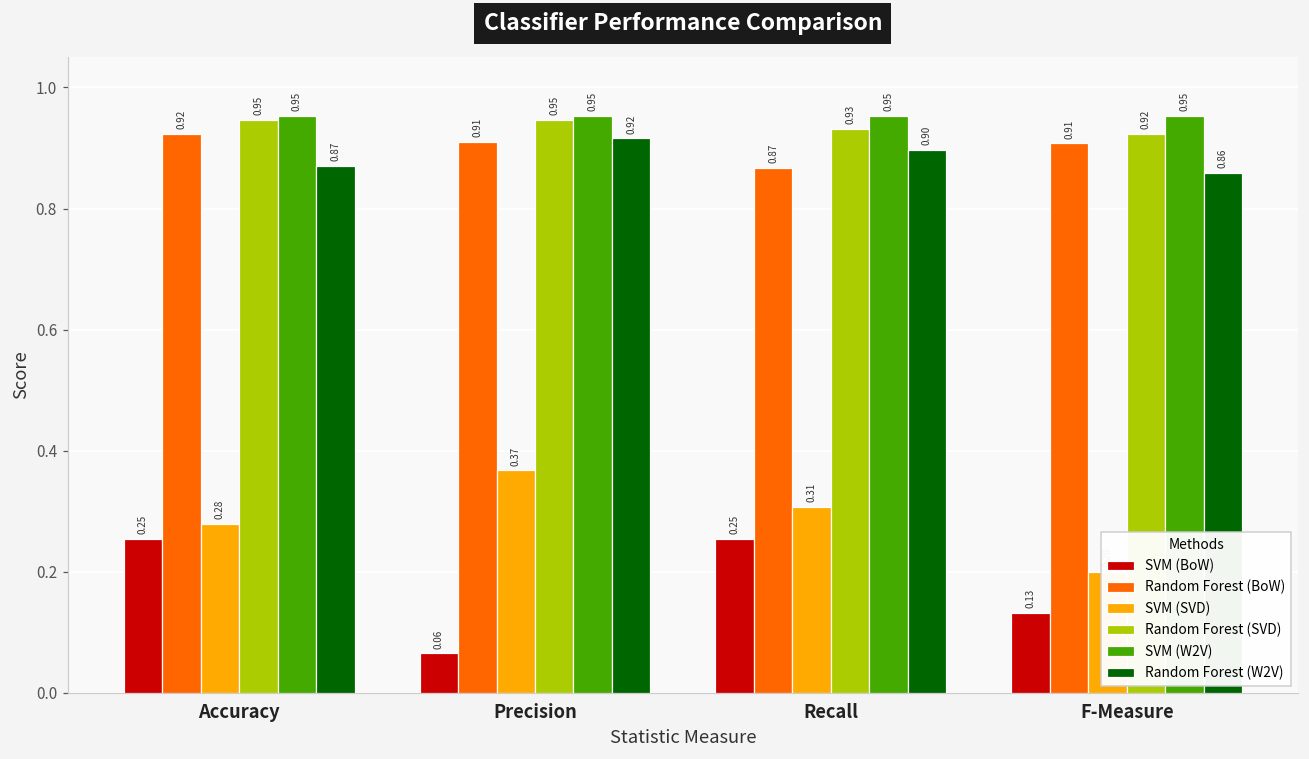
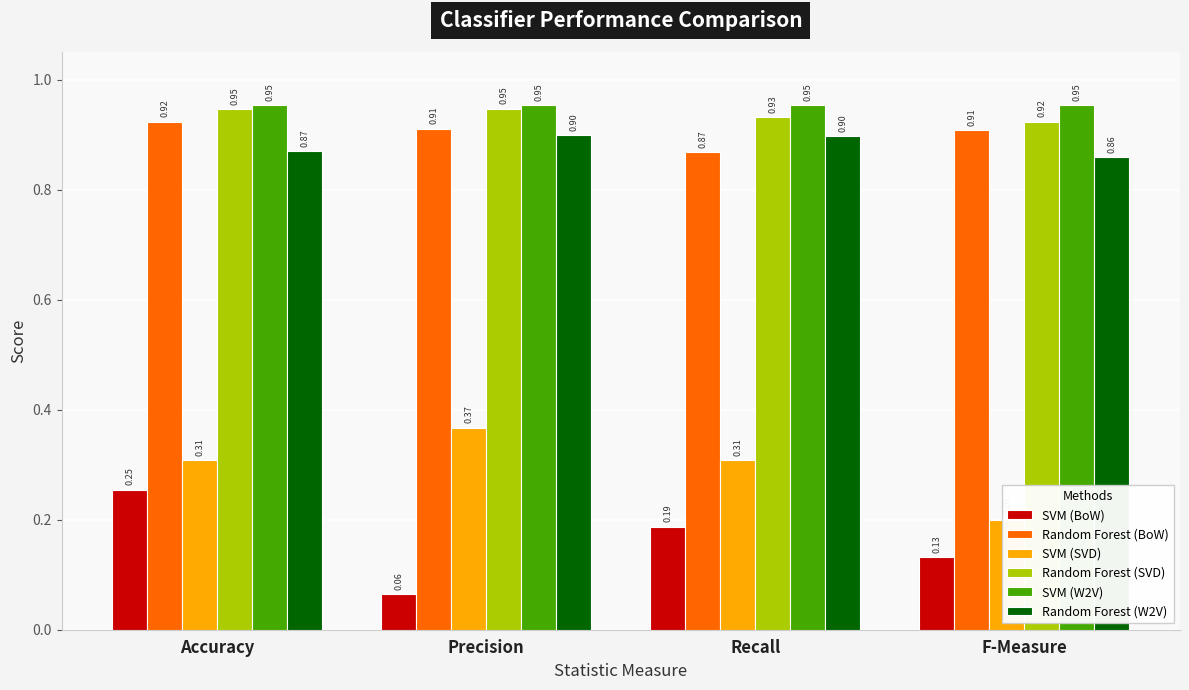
SVM (SVD), Accuracy: 0.28 -> 0.31
Random Forest (W2V), Precision: 0.92 -> 0.90
SVM (BoW), Recall: 0.25 -> 0.19
